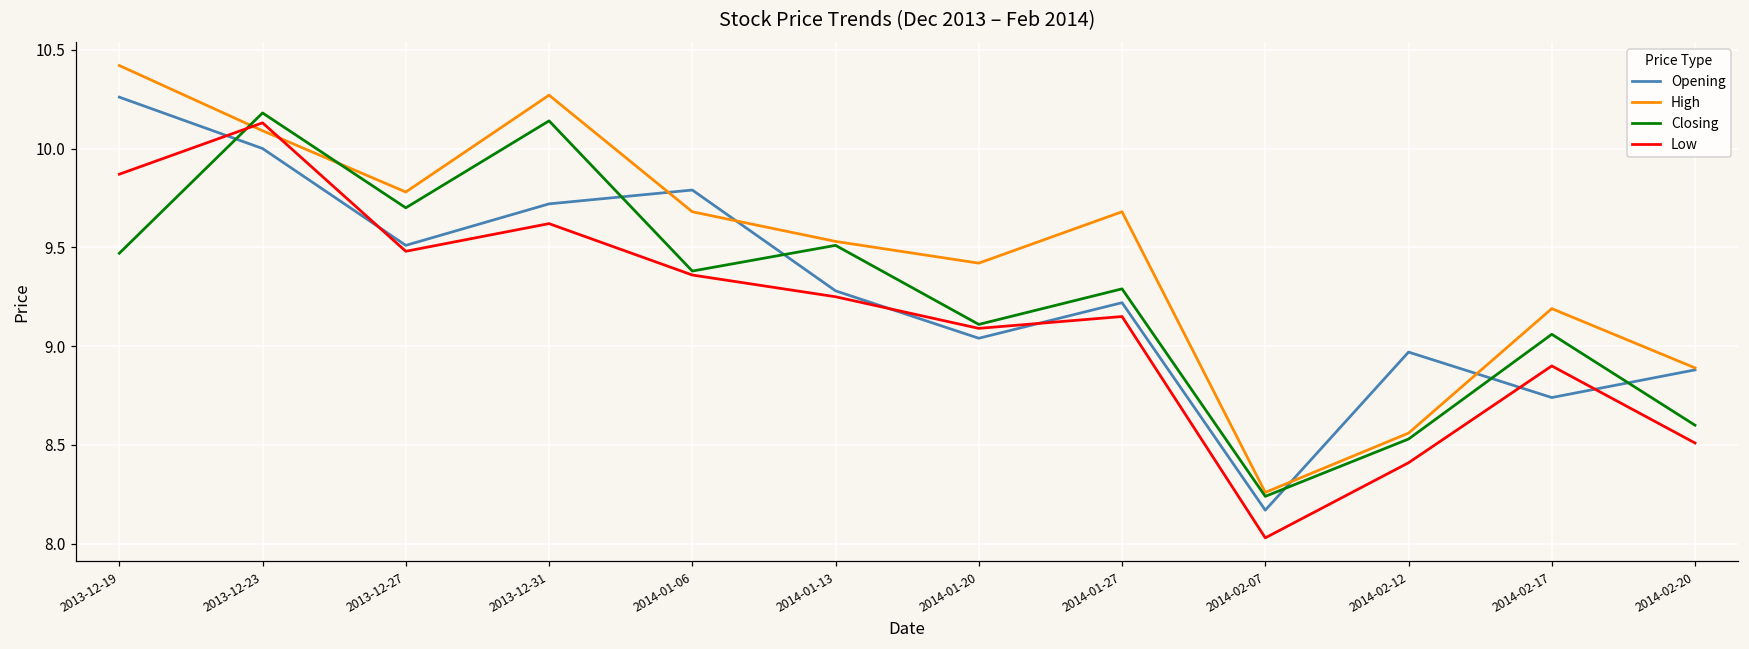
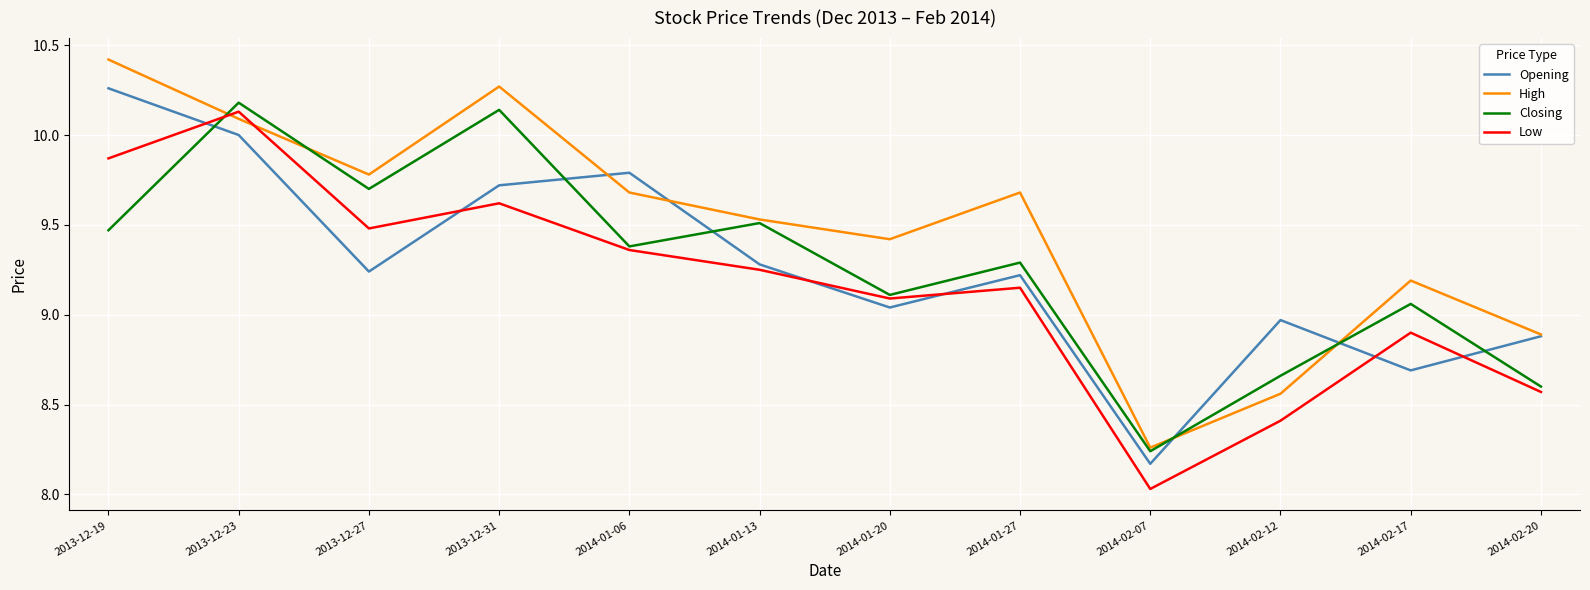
Opening, 2013-12-27: 9.51 -> 9.24
Closing, 2014-02-12: 8.53 -> 8.66
Opening, 2014-02-17: 8.74 -> 8.69
Low, 2014-02-20: 8.51 -> 8.57
